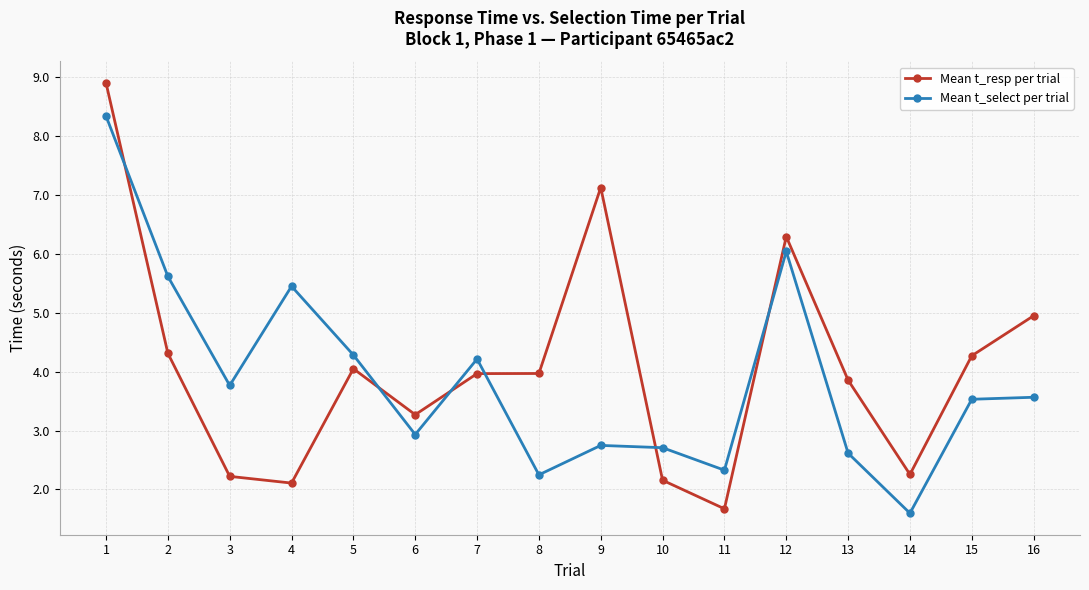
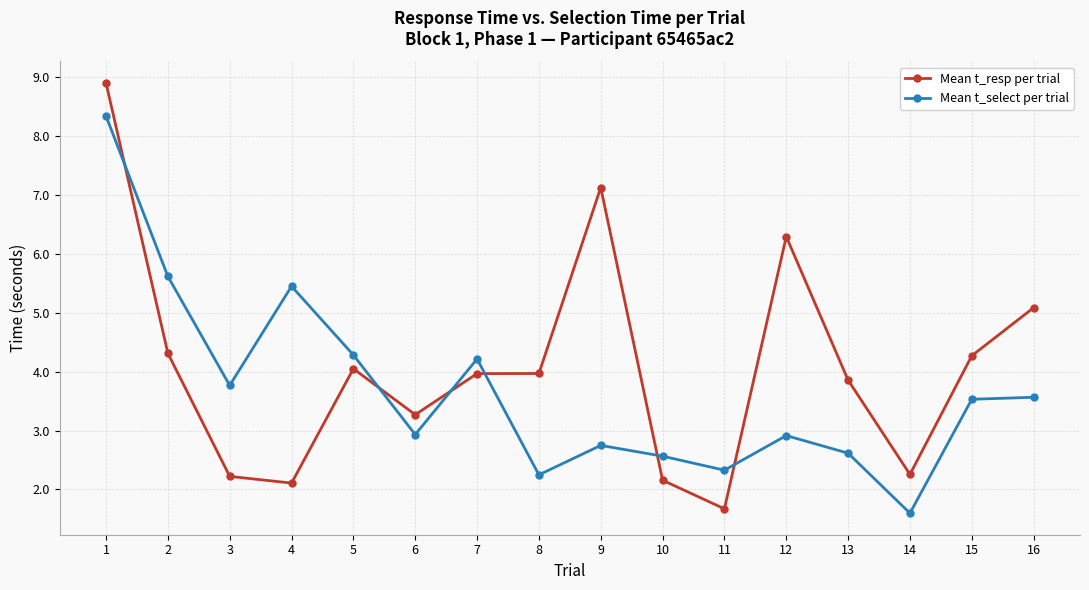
Mean t_select per trial, 10: 2.7 -> 2.6
Mean t_select per trial, 12: 6.0 -> 2.9
Mean t_resp per trial, 16: 5.0 -> 5.1
